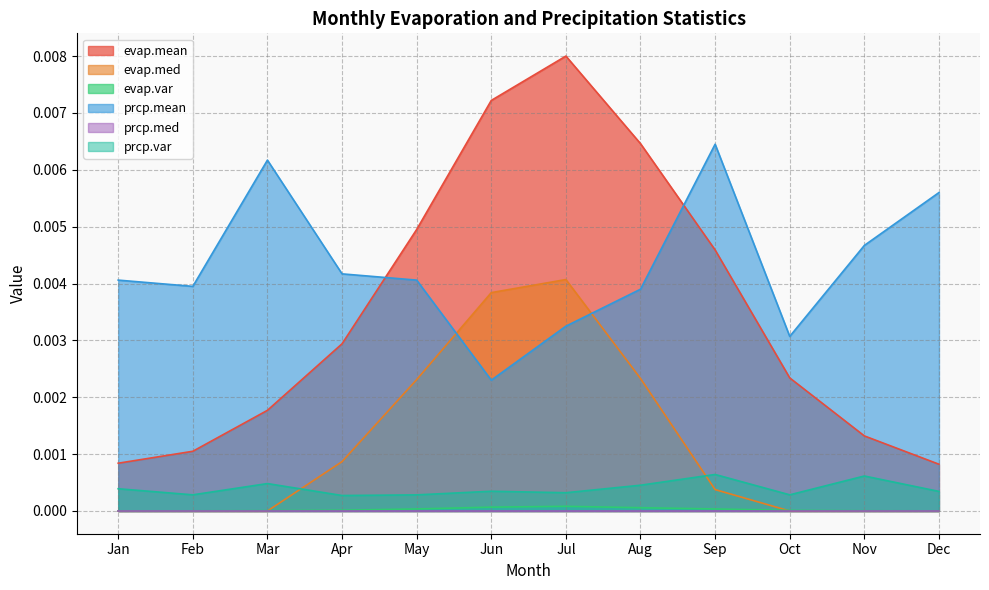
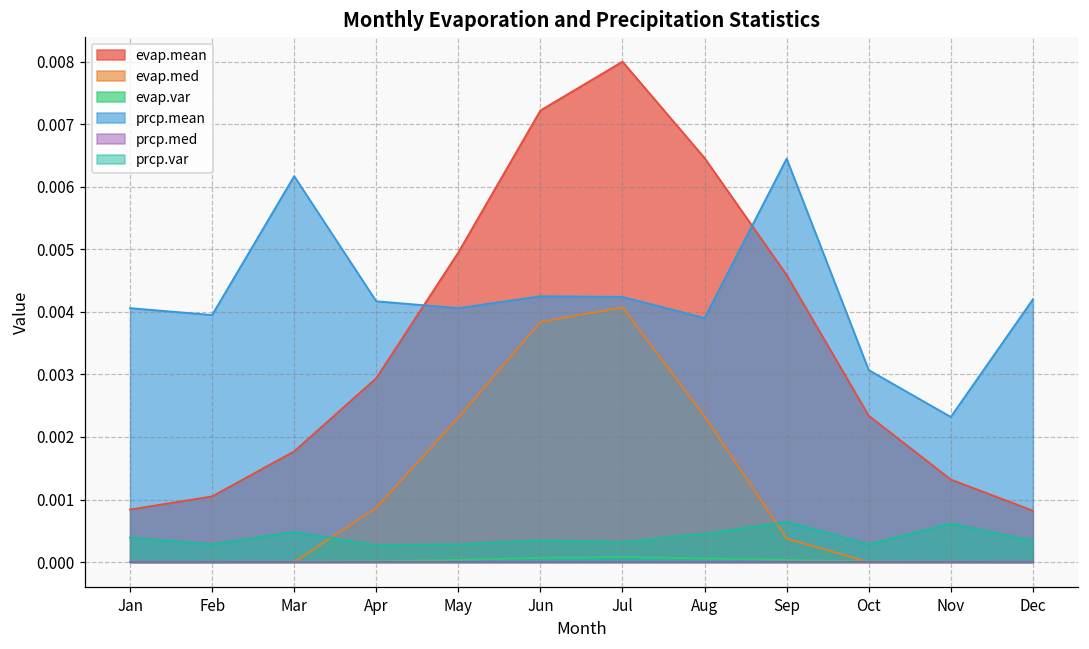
prcp.mean, Jun: 0.0023 -> 0.0043
prcp.mean, Jul: 0.0033 -> 0.0042
prcp.mean, Nov: 0.0047 -> 0.0023
prcp.mean, Dec: 0.0056 -> 0.0042
